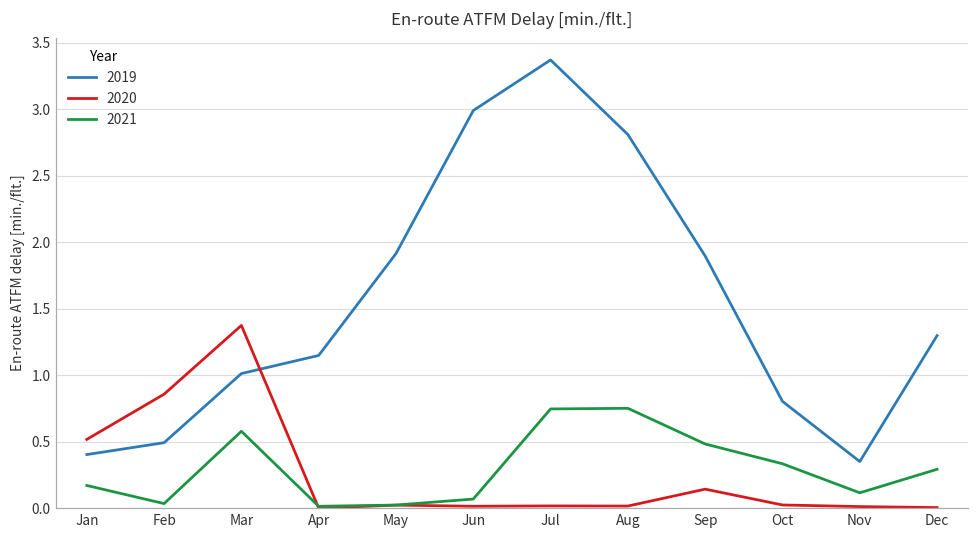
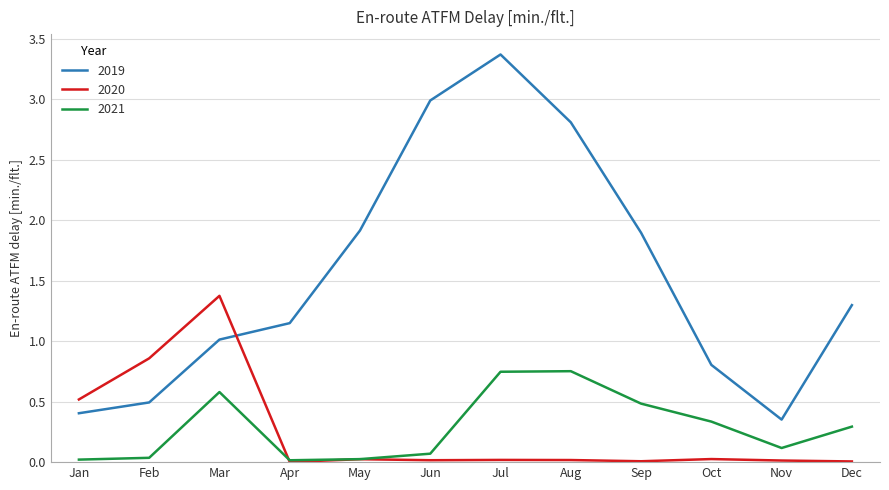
2021, Jan: 0.17 -> 0.02
2020, Sep: 0.14 -> 0.01
